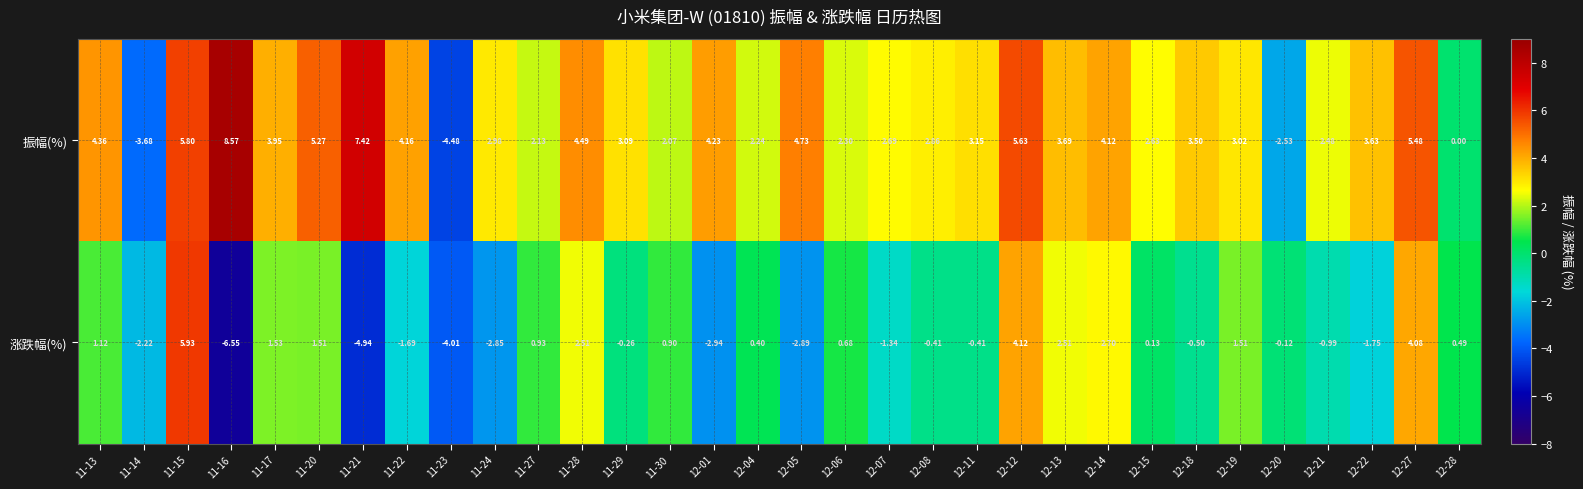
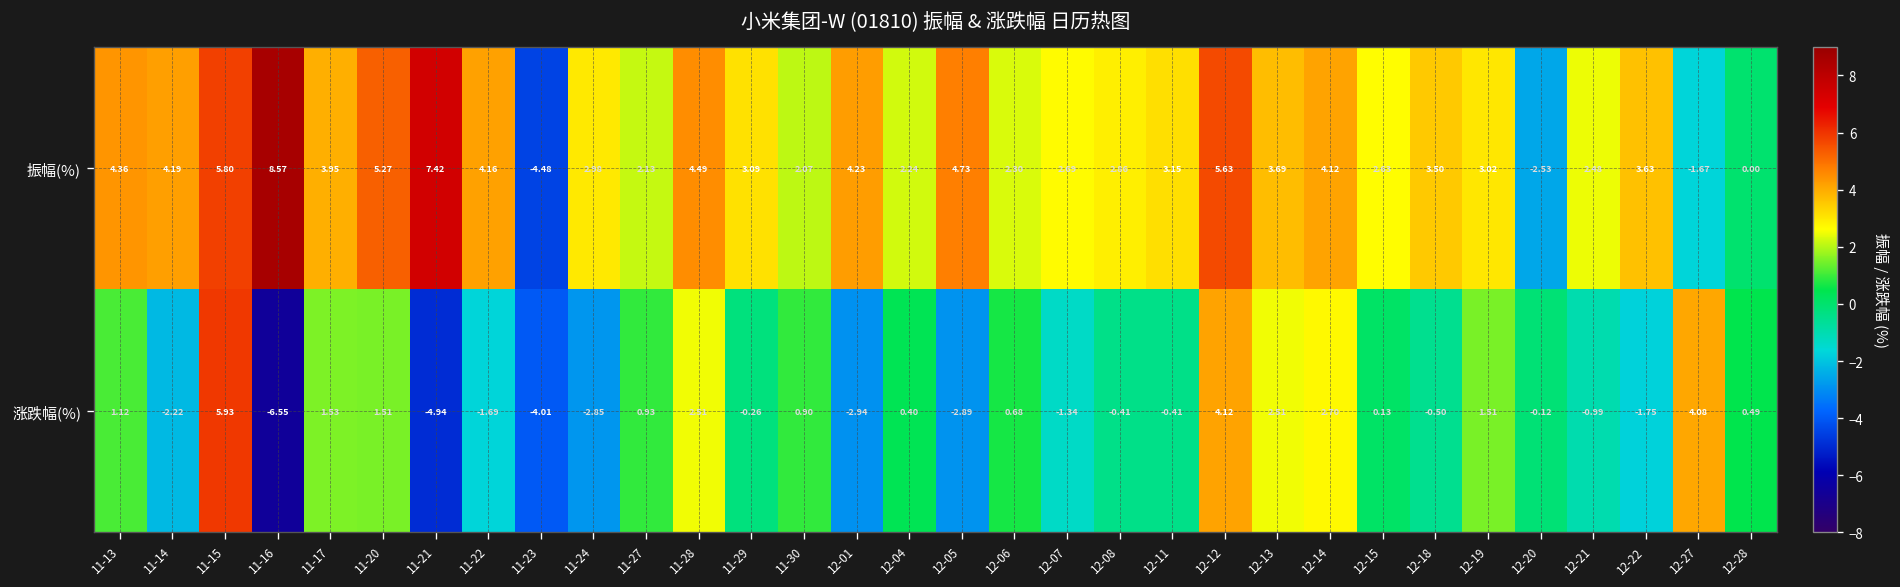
振幅(%), 11-14: -3.68 -> 4.19
振幅(%), 12-27: 5.48 -> -1.67
